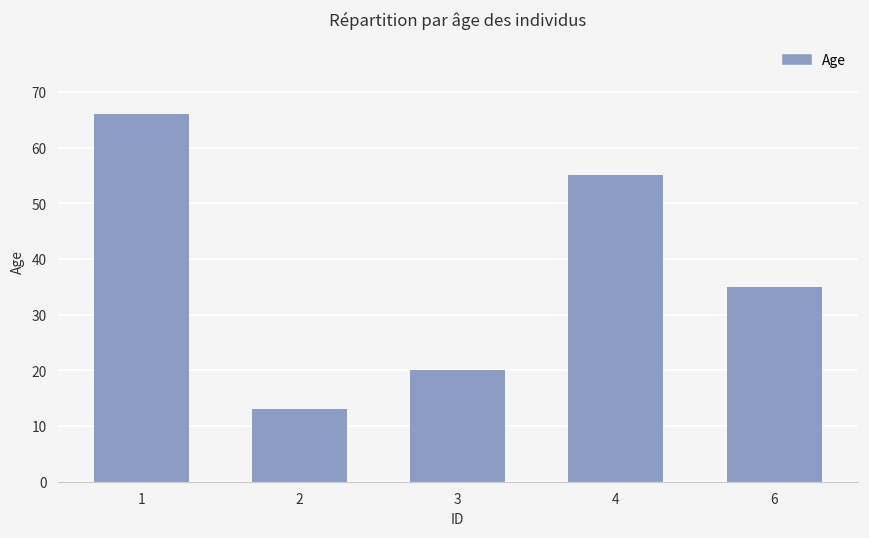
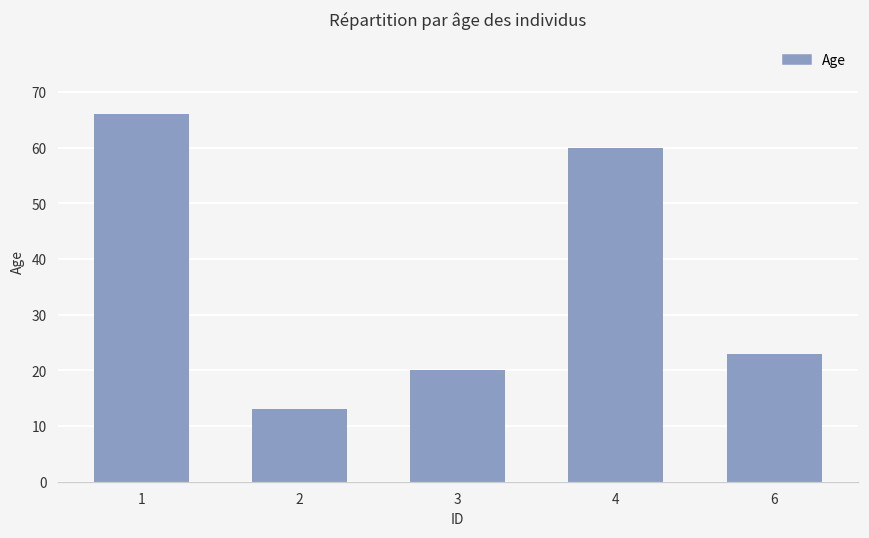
4: 55 -> 60
6: 35 -> 23
